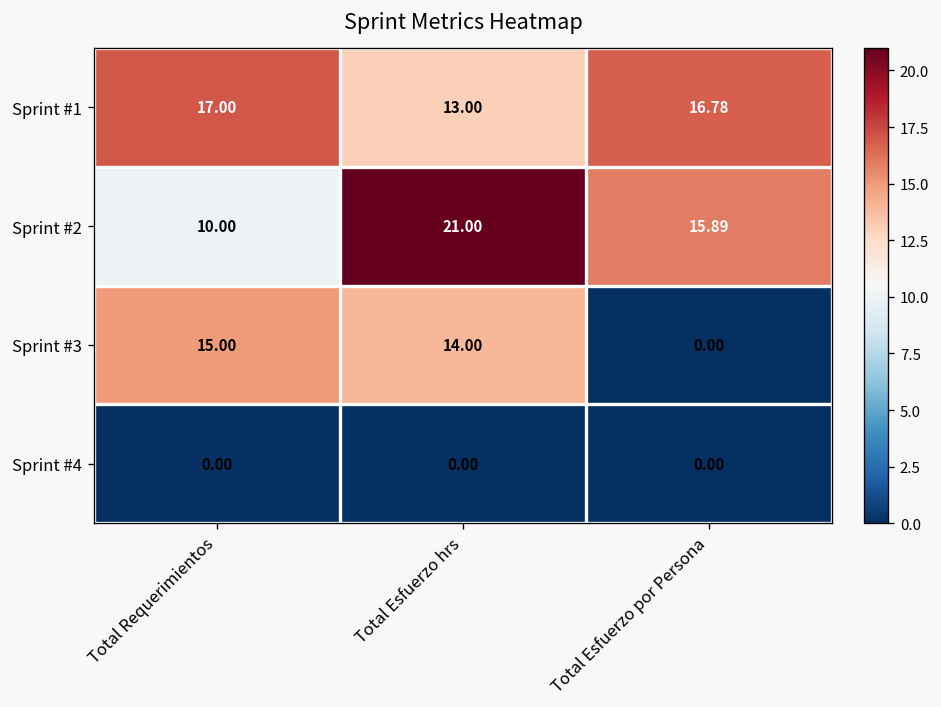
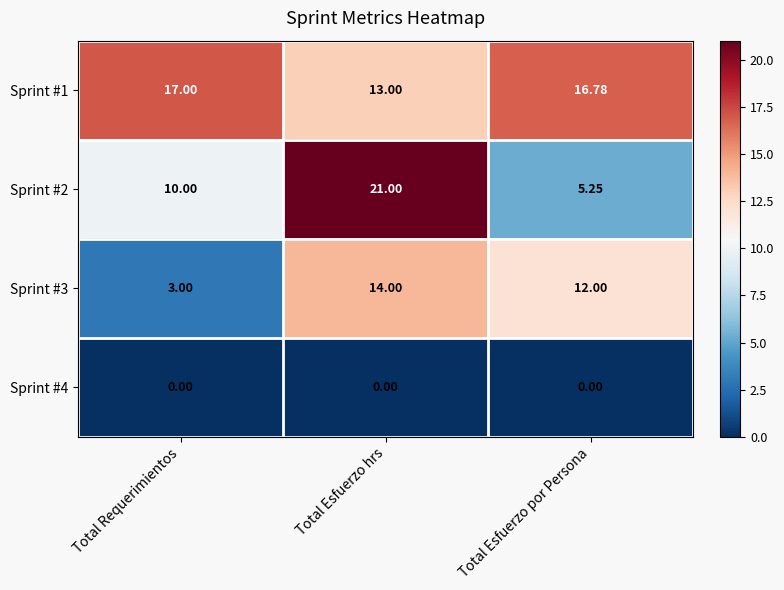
Sprint #2, Total Esfuerzo por Persona: 15.89 -> 5.25
Sprint #3, Total Requerimientos: 15.00 -> 3.00
Sprint #3, Total Esfuerzo por Persona: 0.00 -> 12.00
